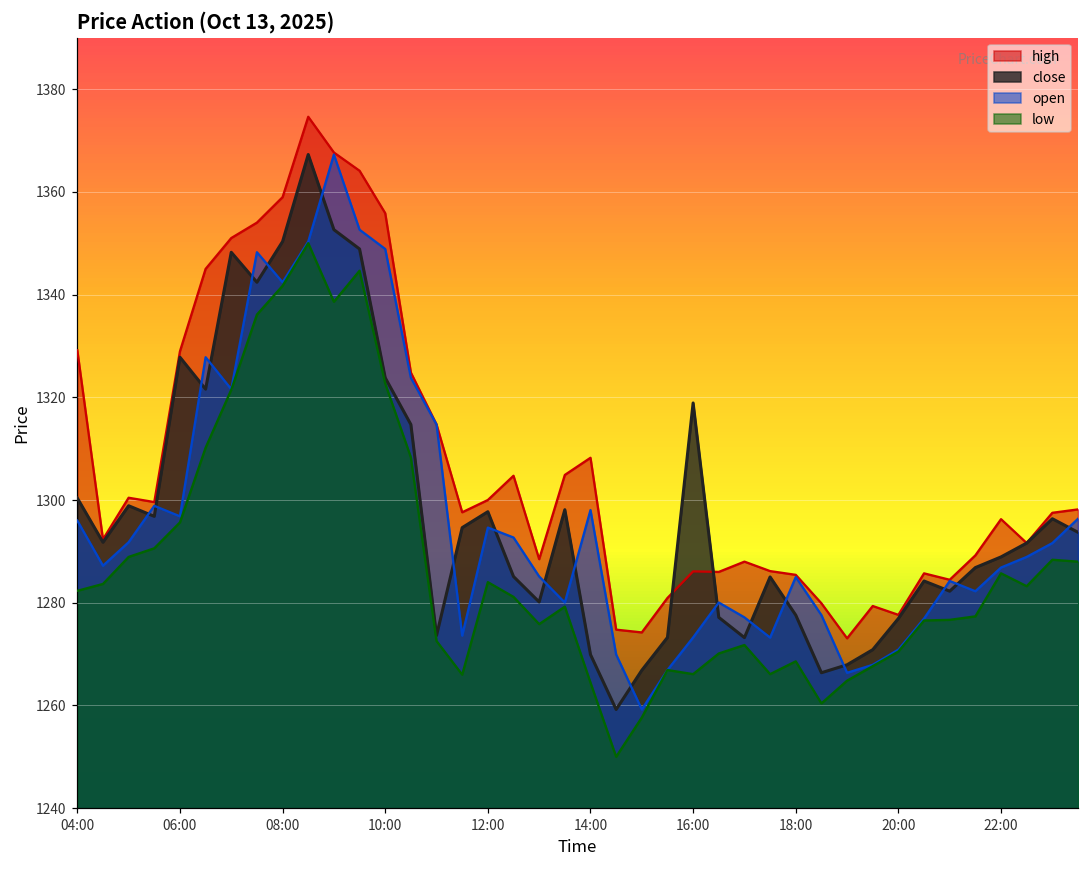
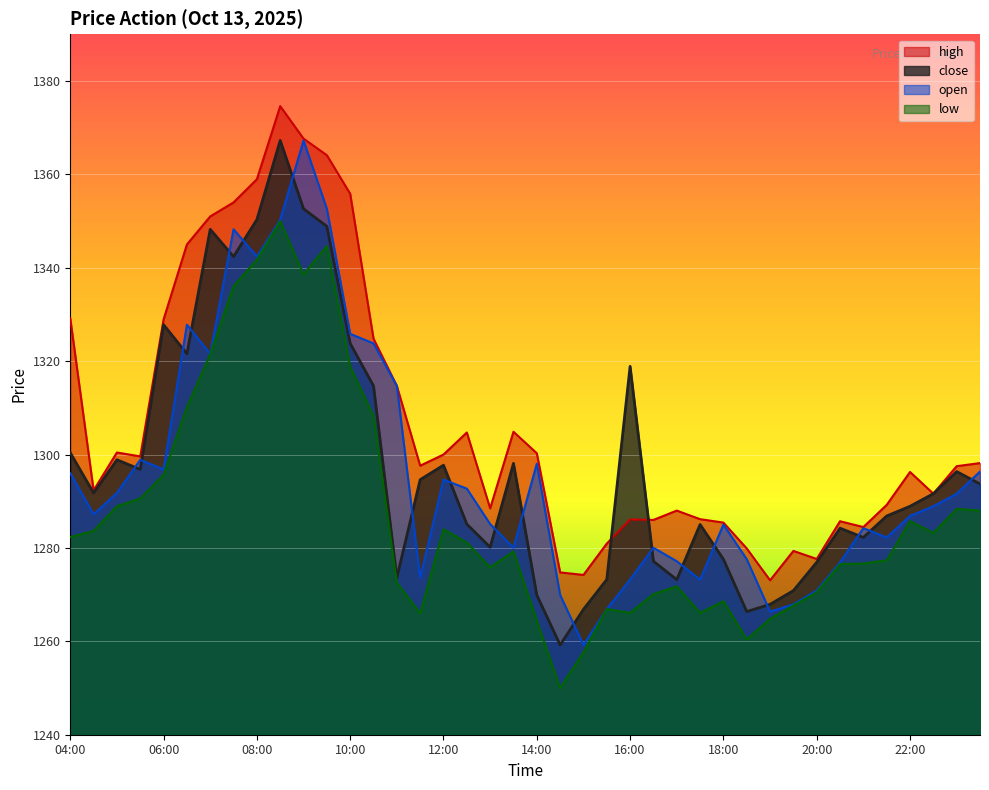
open, 10:00: 1349 -> 1326
low, 10:00: 1323 -> 1319
high, 14:00: 1308 -> 1300
